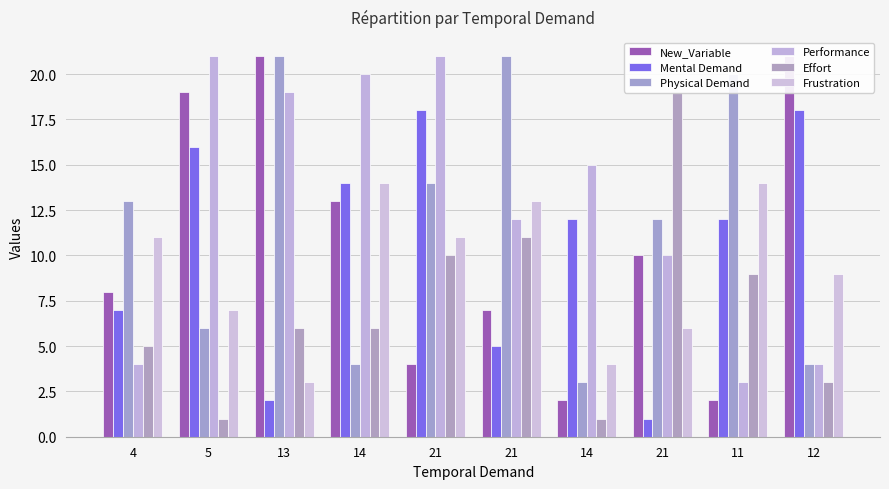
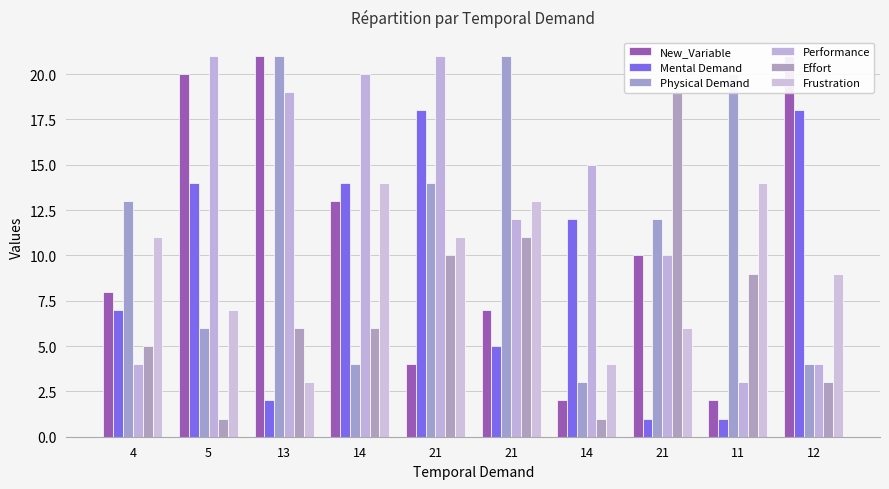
New_Variable, 5: 19 -> 20
Mental Demand, 5: 16 -> 14
Mental Demand, 11: 12 -> 1
